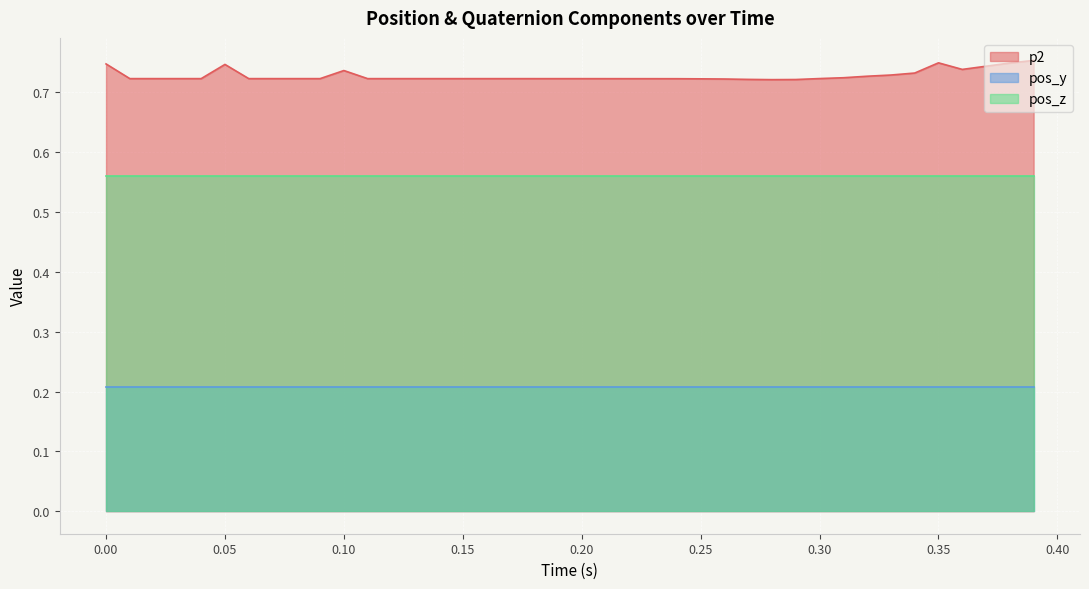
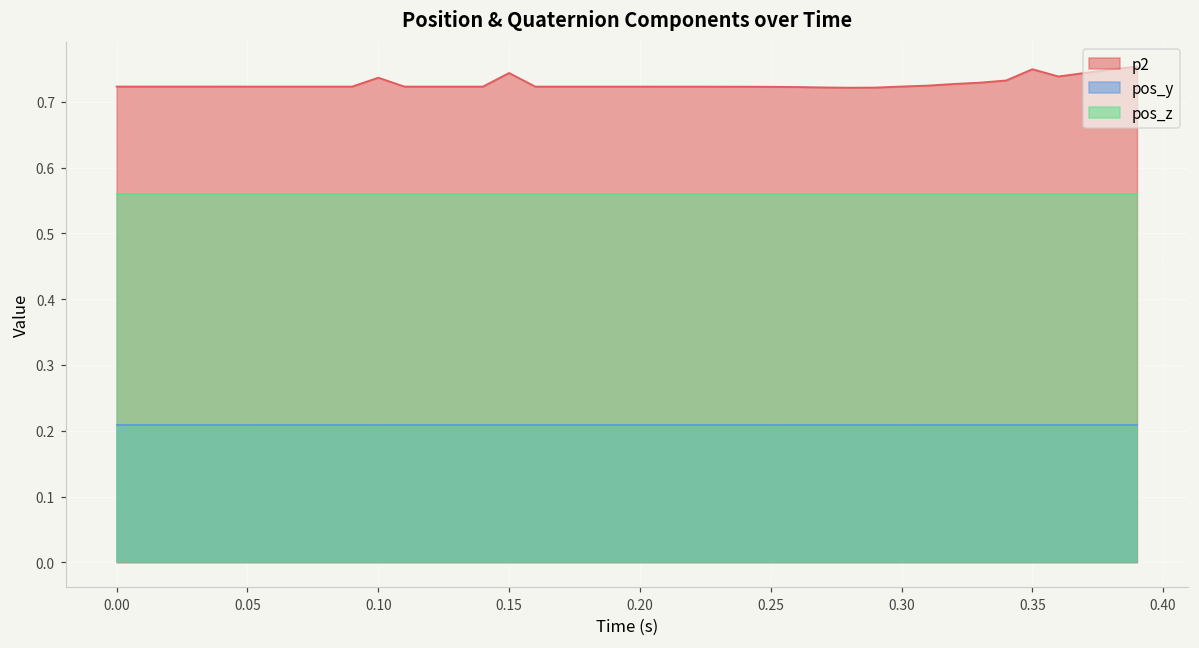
p2, 0.00: 0.75 -> 0.72
p2, 0.05: 0.75 -> 0.72
p2, 0.15: 0.72 -> 0.74
